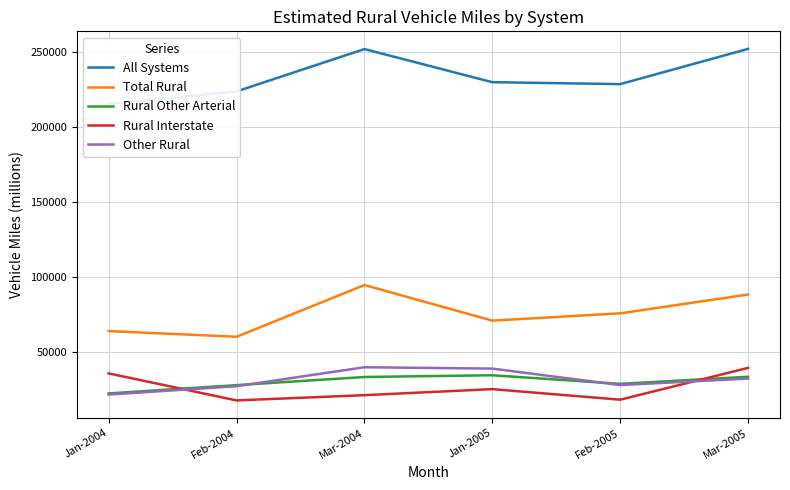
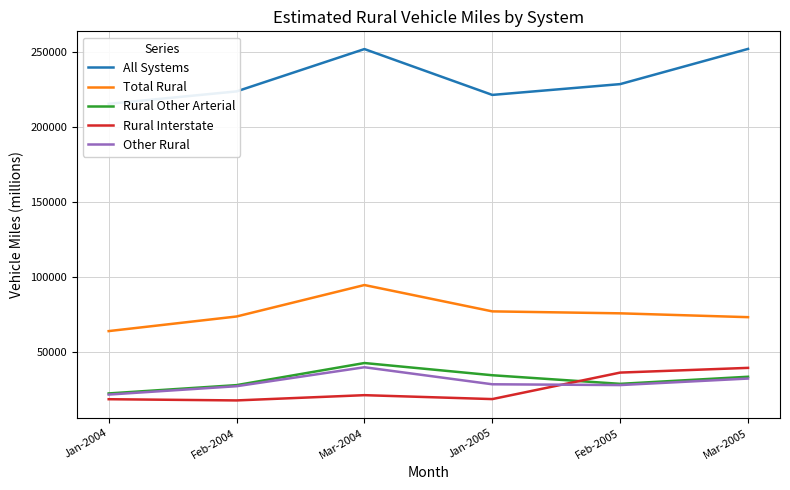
Rural Interstate, Jan-2004: 36000 -> 19000
Total Rural, Feb-2004: 60000 -> 74000
Rural Other Arterial, Mar-2004: 34000 -> 43000
All Systems, Jan-2005: 230000 -> 221000
Total Rural, Jan-2005: 71000 -> 77000
Rural Interstate, Jan-2005: 26000 -> 19000
Other Rural, Jan-2005: 39000 -> 29000
Rural Interstate, Feb-2005: 19000 -> 37000
Total Rural, Mar-2005: 89000 -> 73000
